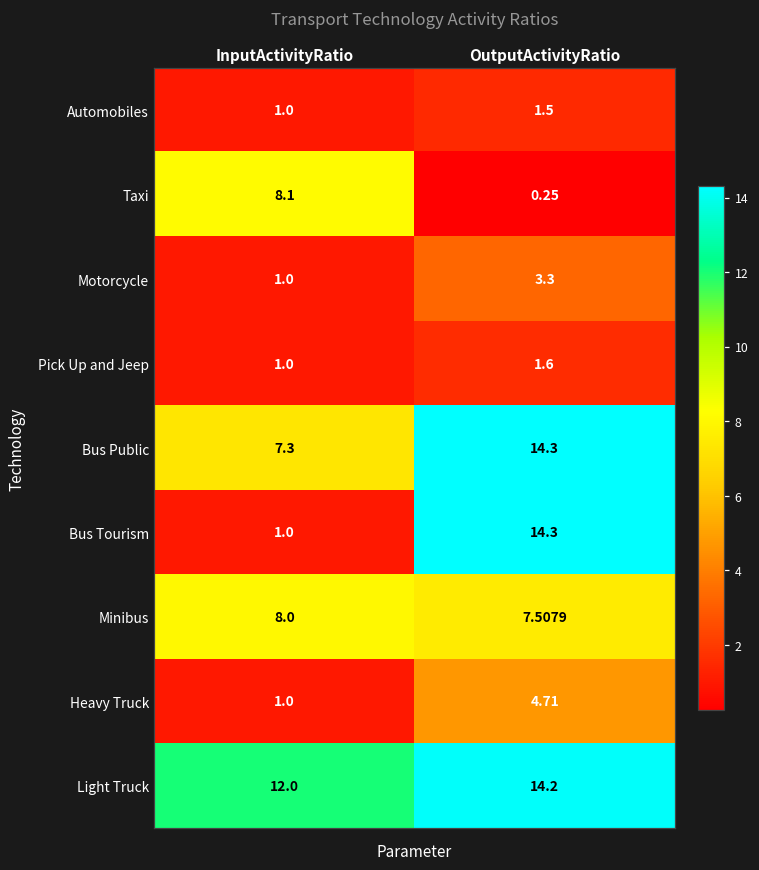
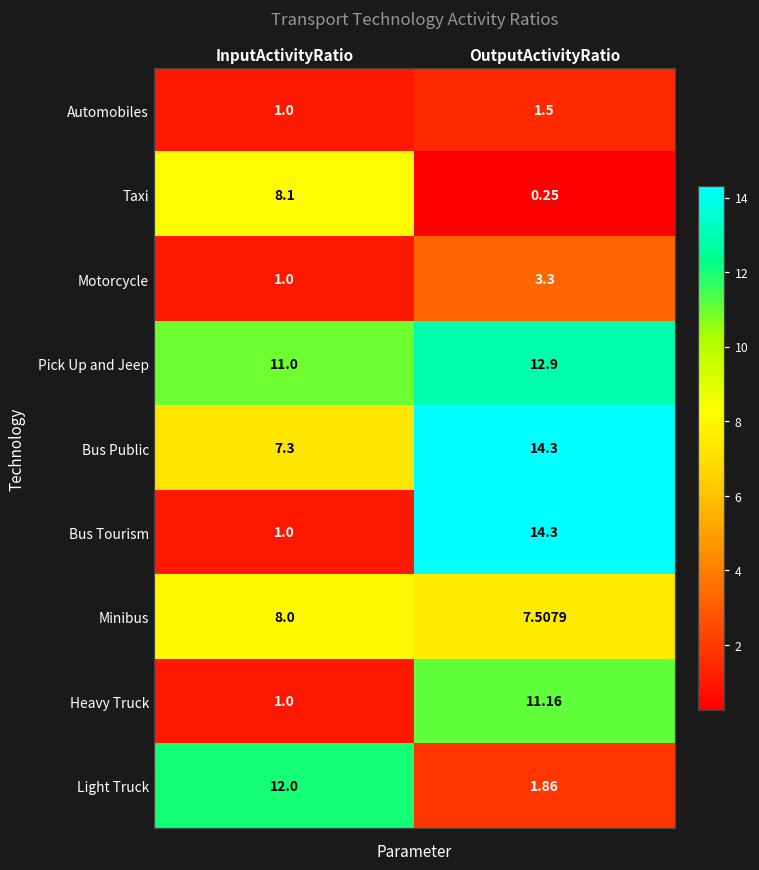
Pick Up and Jeep, InputActivityRatio: 1.0 -> 11.0
Pick Up and Jeep, OutputActivityRatio: 1.6 -> 12.9
Heavy Truck, OutputActivityRatio: 4.71 -> 11.16
Light Truck, OutputActivityRatio: 14.2 -> 1.86
